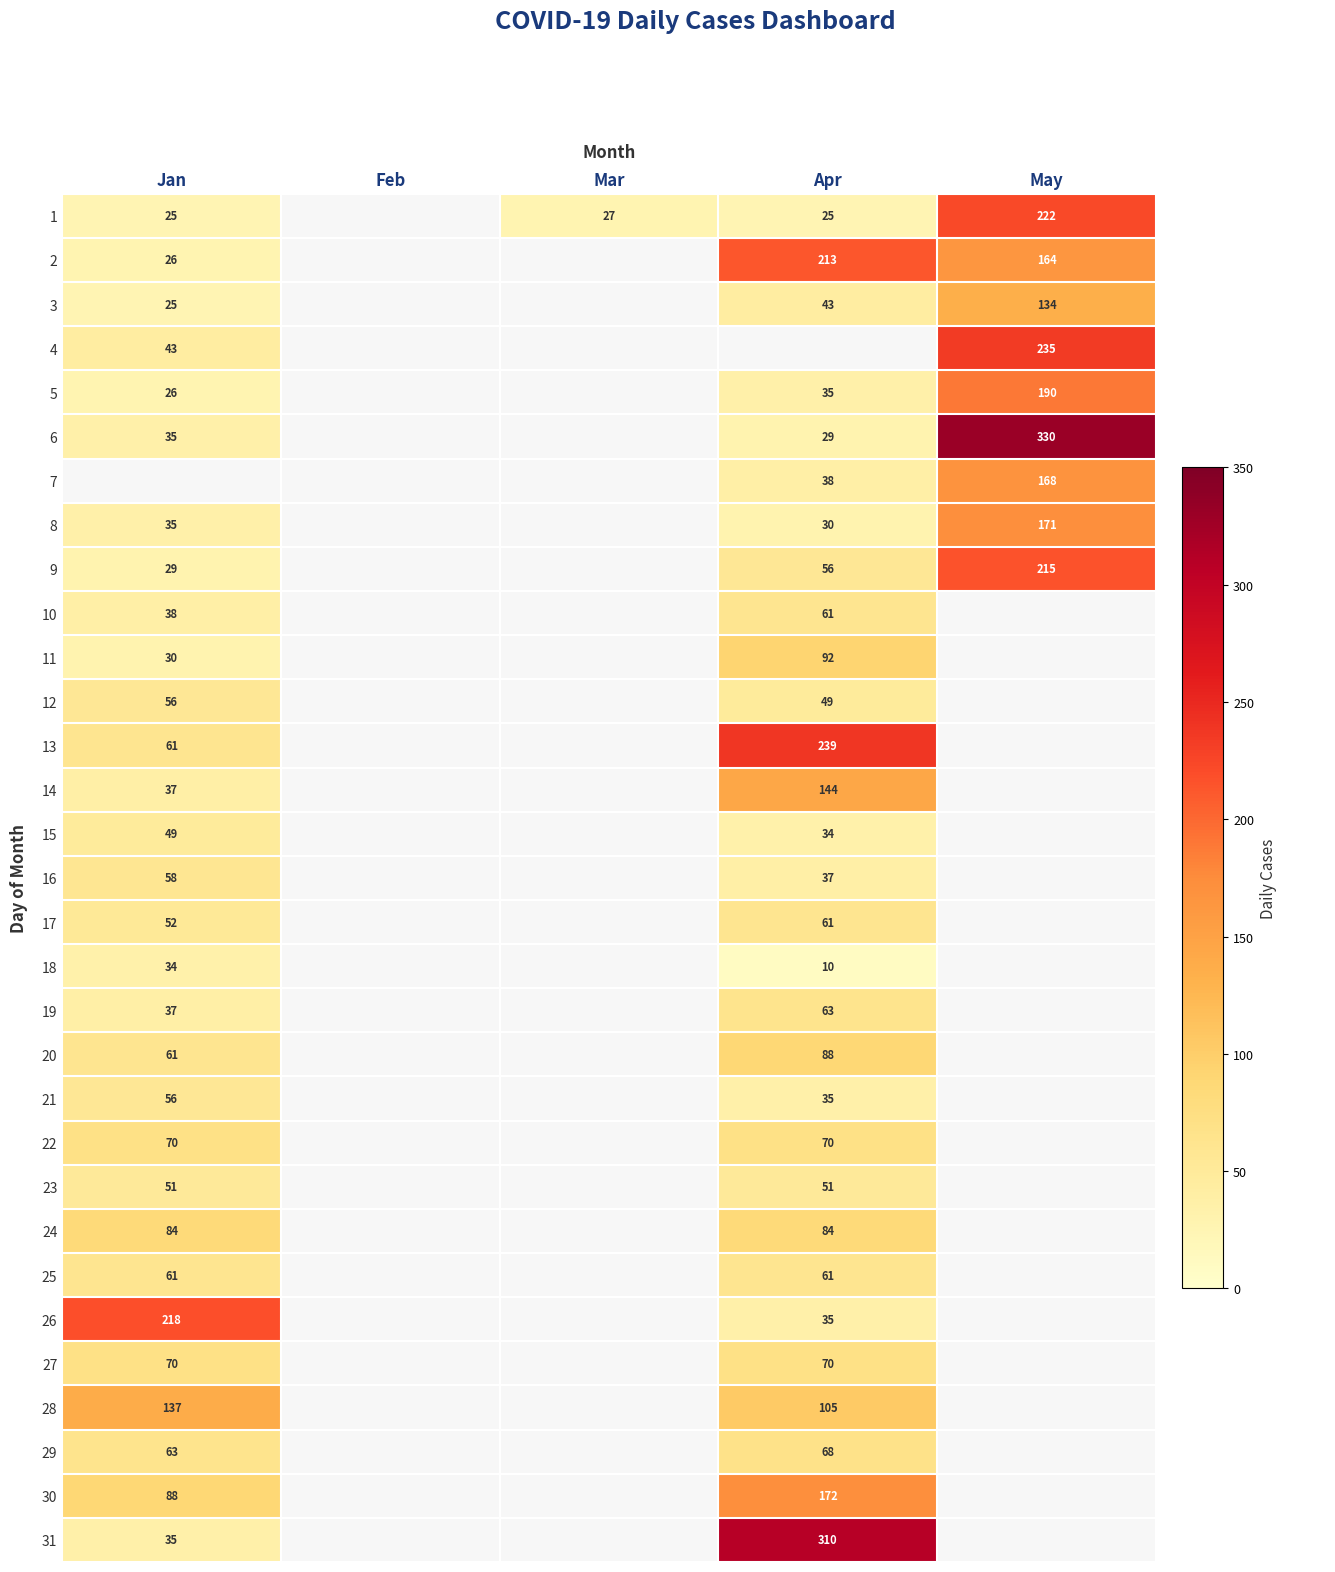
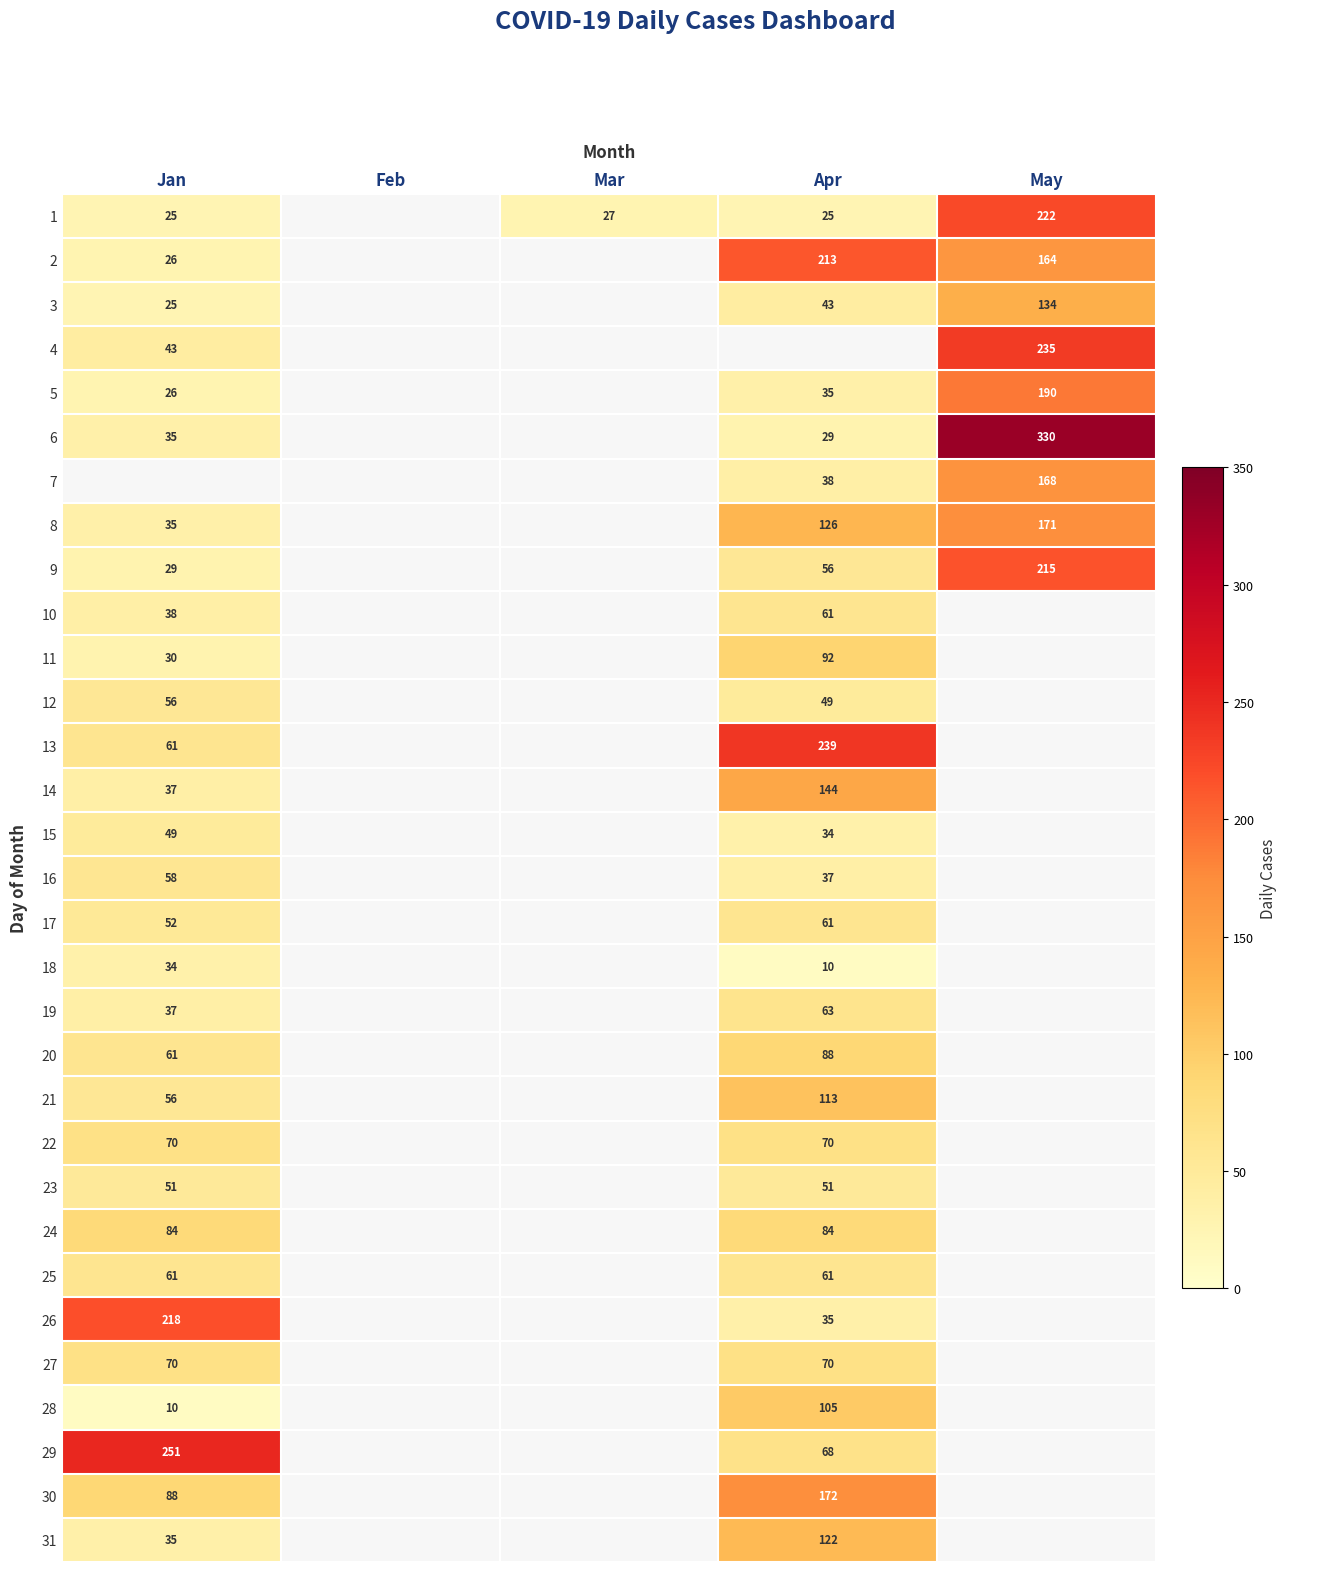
8, Apr: 30 -> 126
21, Apr: 35 -> 113
28, Jan: 137 -> 10
29, Jan: 63 -> 251
31, Apr: 310 -> 122
